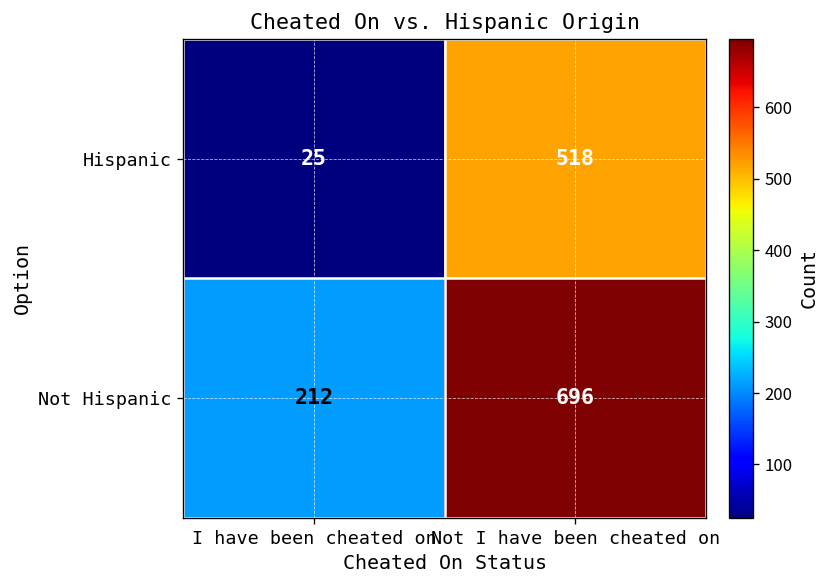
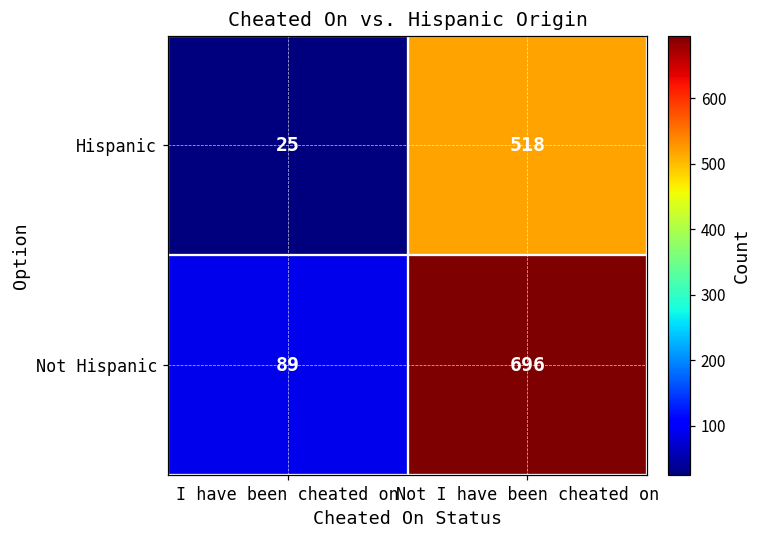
Not Hispanic, I have been cheated on: 212 -> 89
